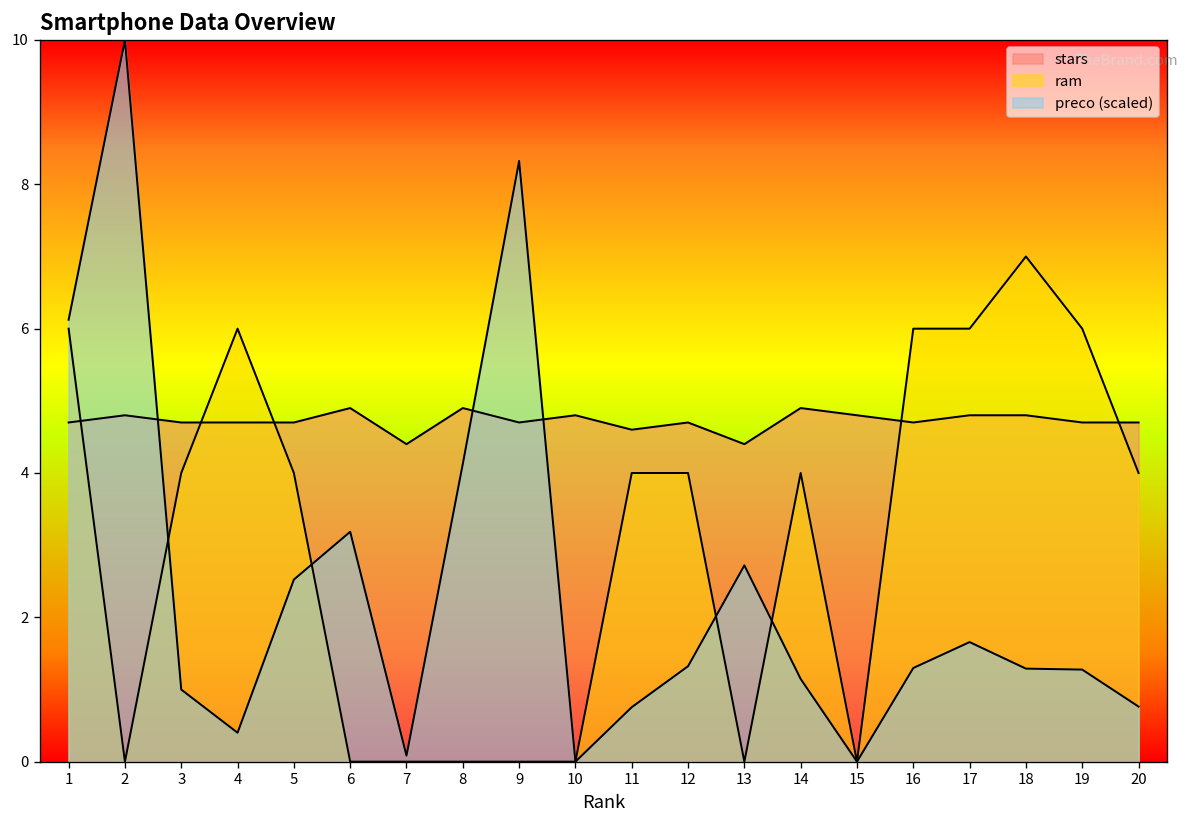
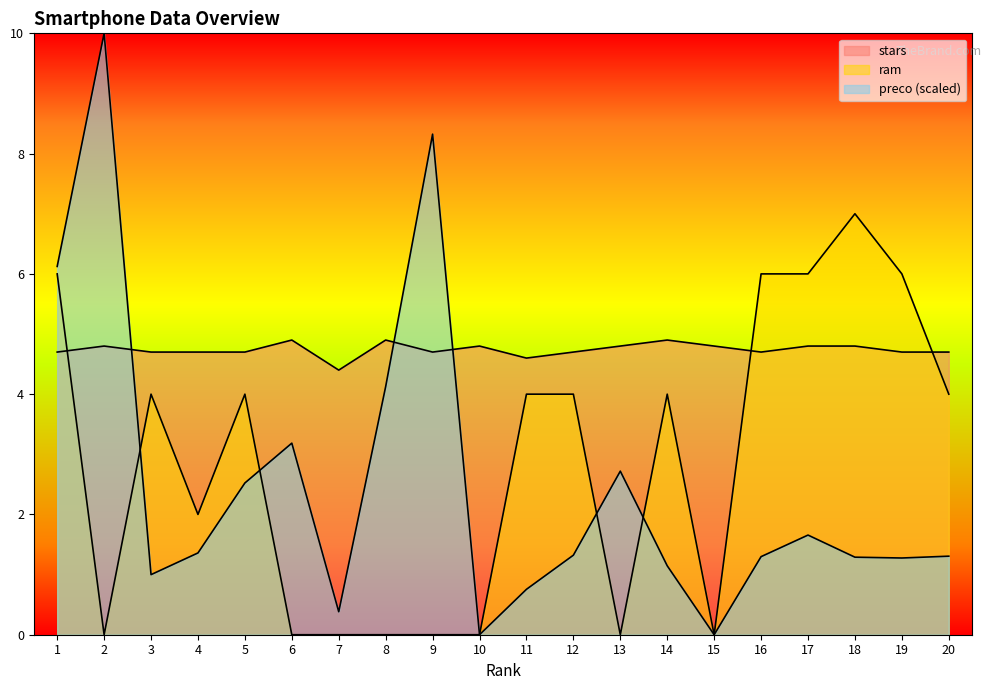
ram, 4: 6 -> 2
preco (scaled), 4: 0.4 -> 1.4
preco (scaled), 7: 0.1 -> 0.4
stars, 13: 4.4 -> 4.8
preco (scaled), 20: 0.8 -> 1.3
